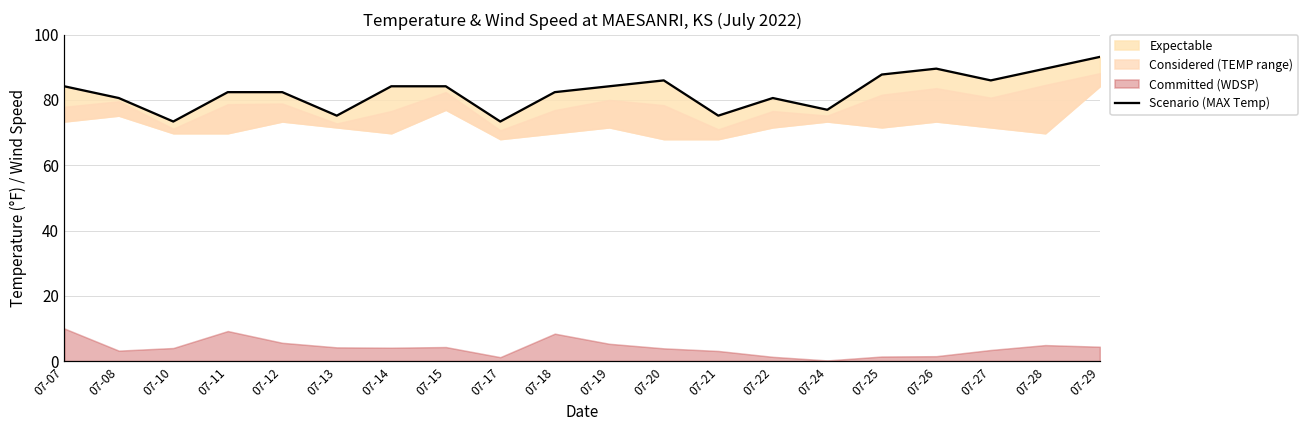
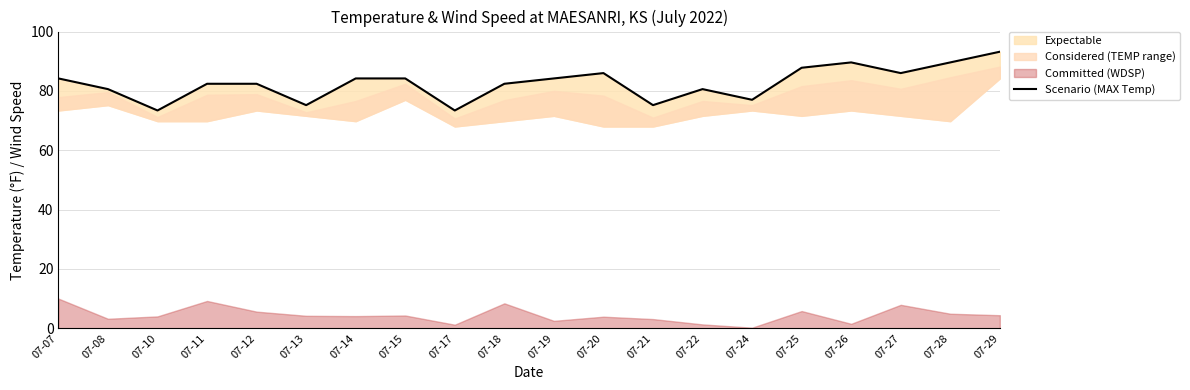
Committed (WDSP), 07-19: 5 -> 3
Committed (WDSP), 07-25: 1 -> 6
Committed (WDSP), 07-27: 3 -> 8
